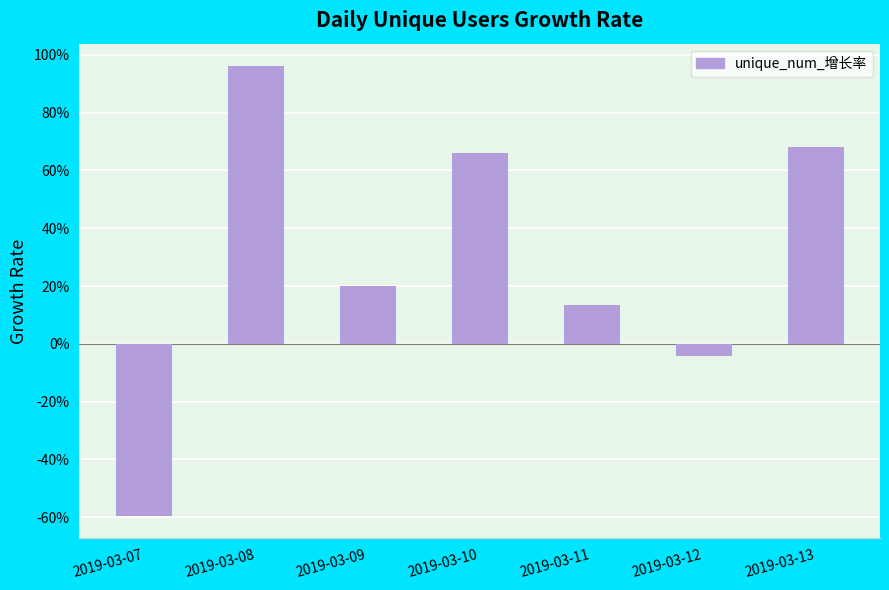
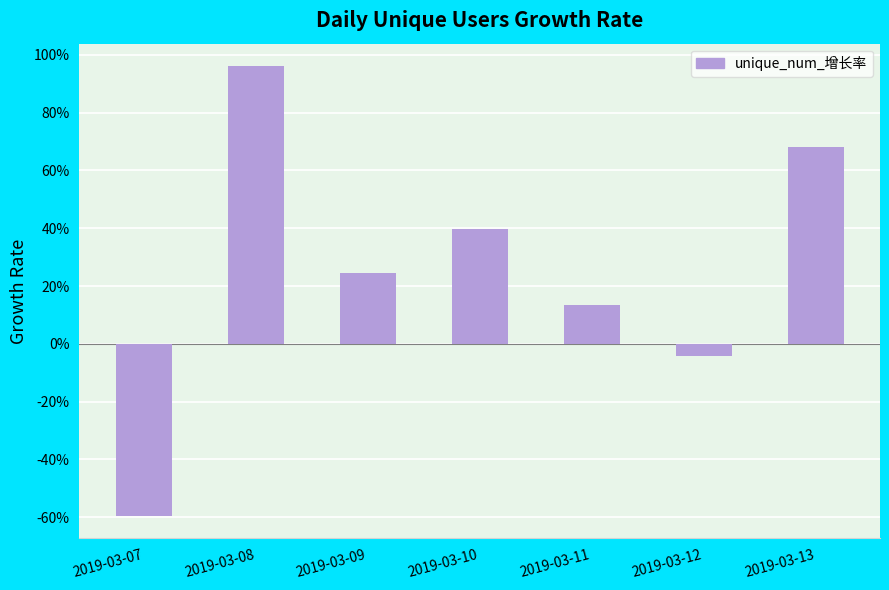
2019-03-09: 20% -> 25%
2019-03-10: 66% -> 40%
